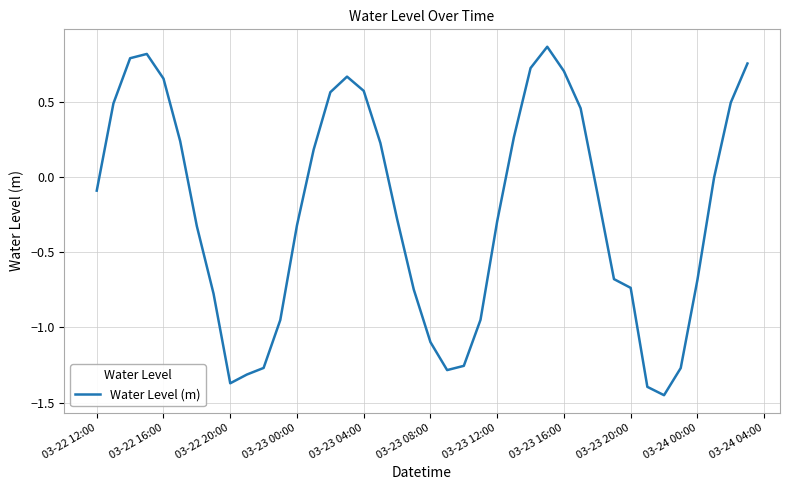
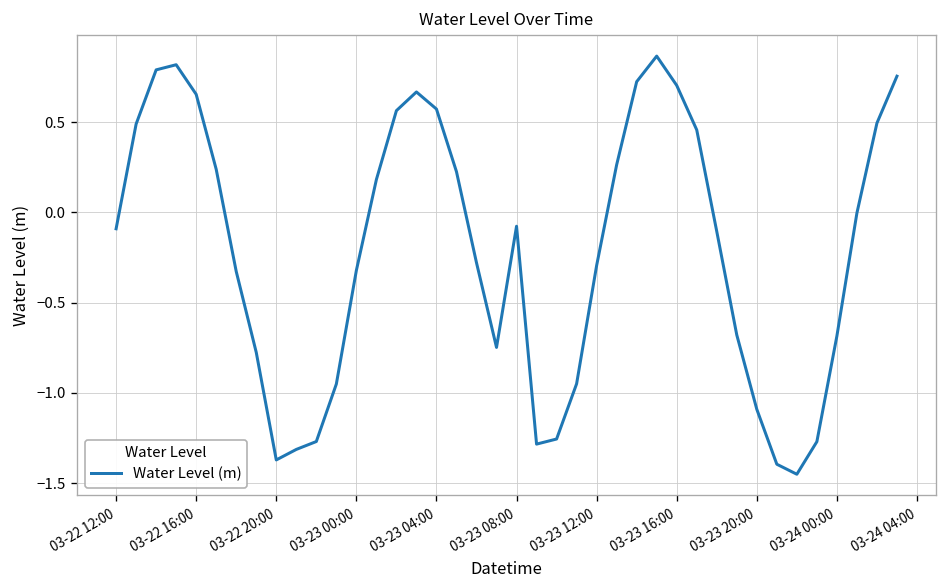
03-23 08:00: -1.10 -> -0.08
03-23 20:00: -0.74 -> -1.09
